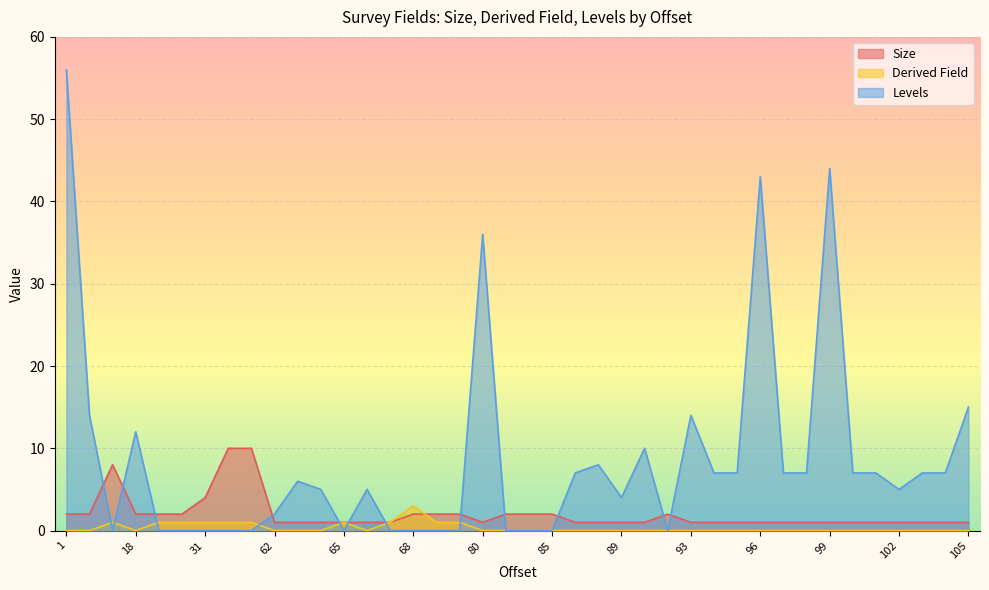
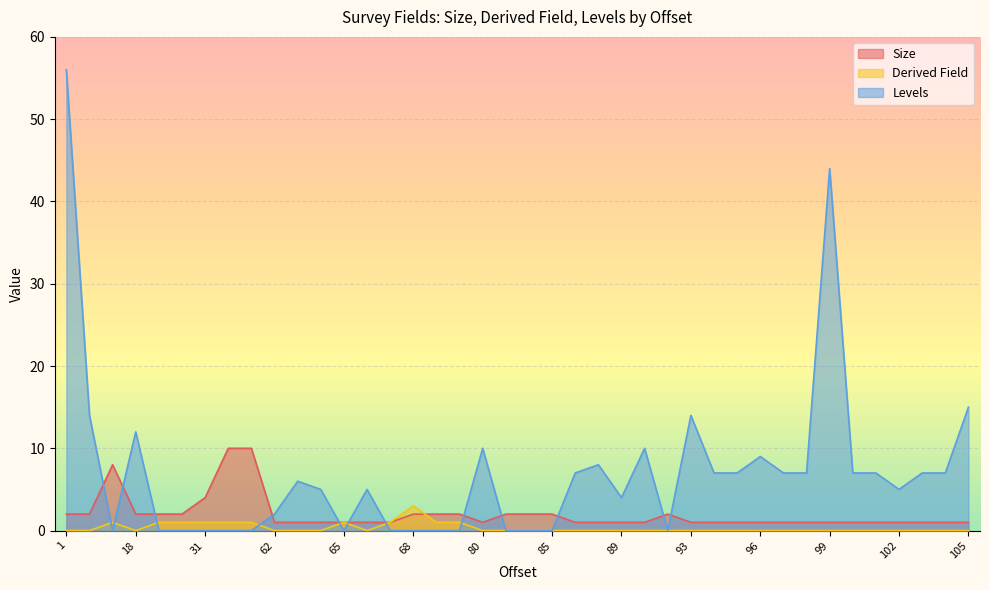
Levels, 80: 36 -> 10
Levels, 96: 43 -> 9
